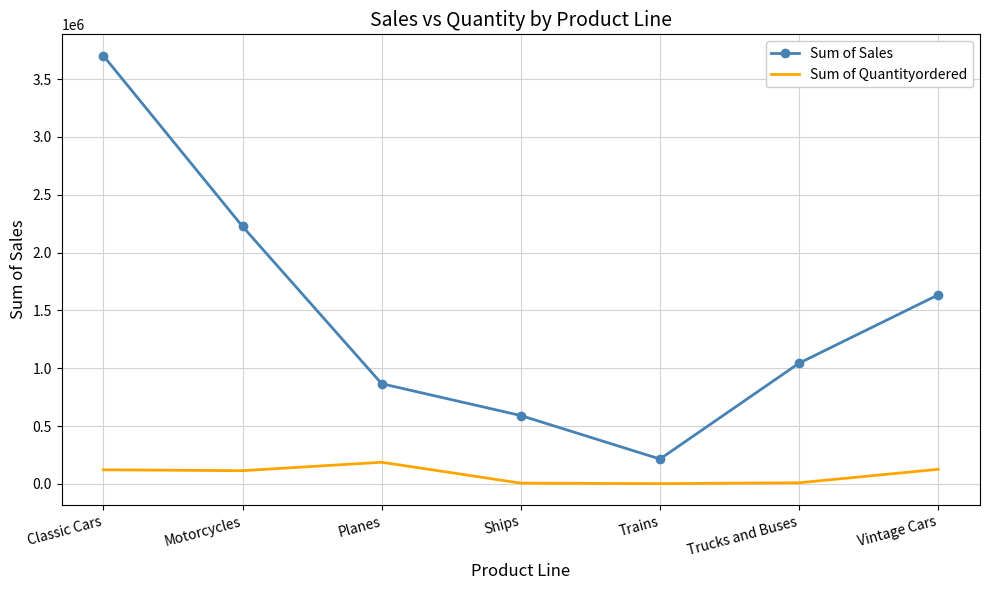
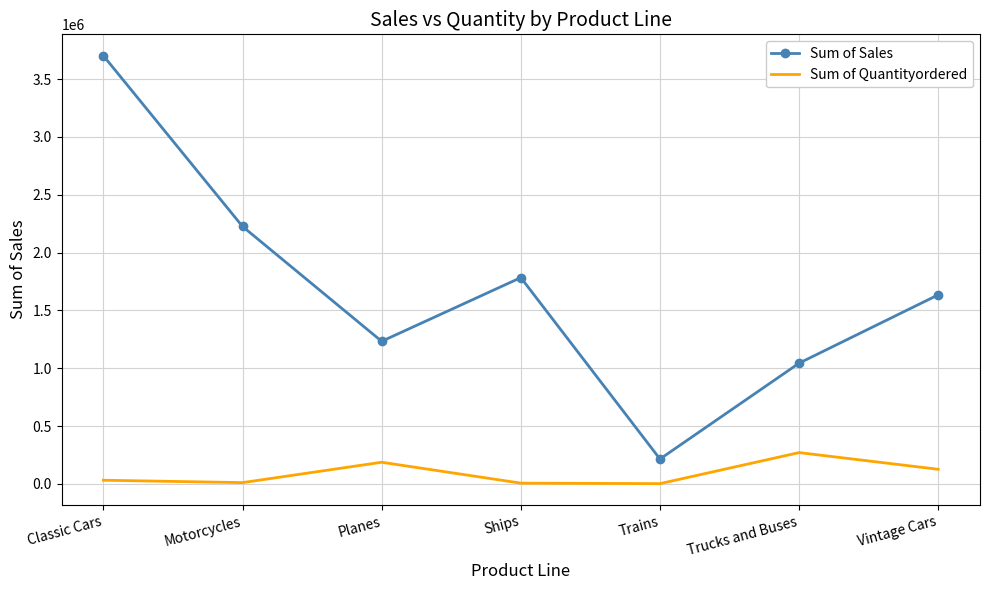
Sum of Quantityordered, Classic Cars: 120000 -> 30000
Sum of Quantityordered, Motorcycles: 110000 -> 10000
Sum of Sales, Planes: 870000 -> 1230000
Sum of Sales, Ships: 590000 -> 1780000
Sum of Quantityordered, Trucks and Buses: 10000 -> 270000
